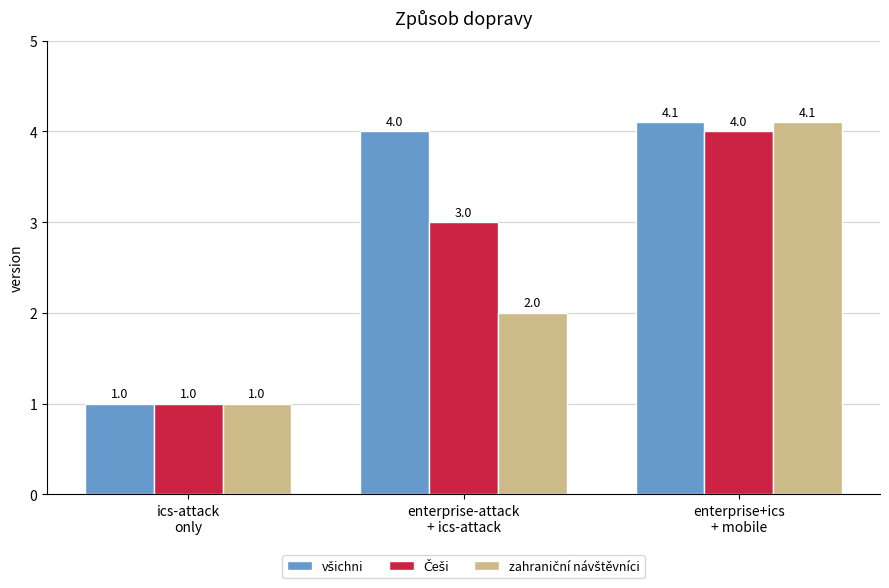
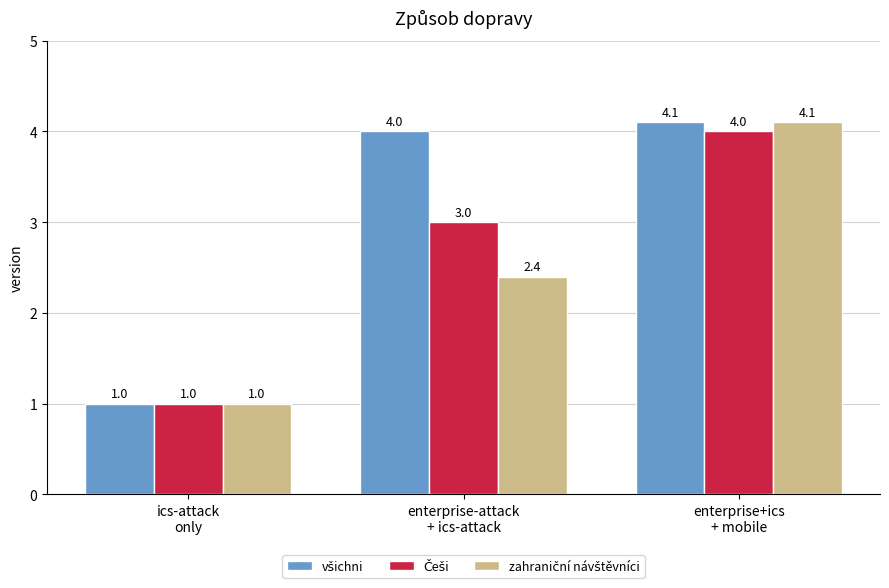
zahraniční návštěvníci, enterprise-attack + ics-attack: 2.0 -> 2.4
